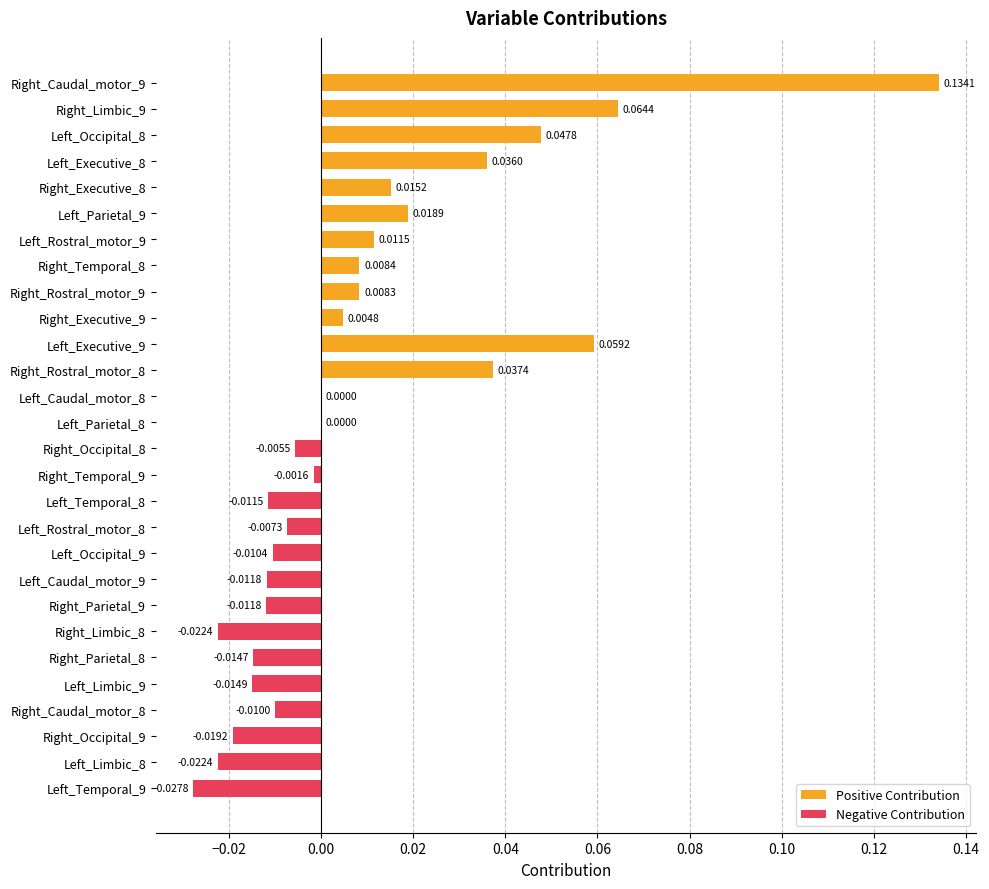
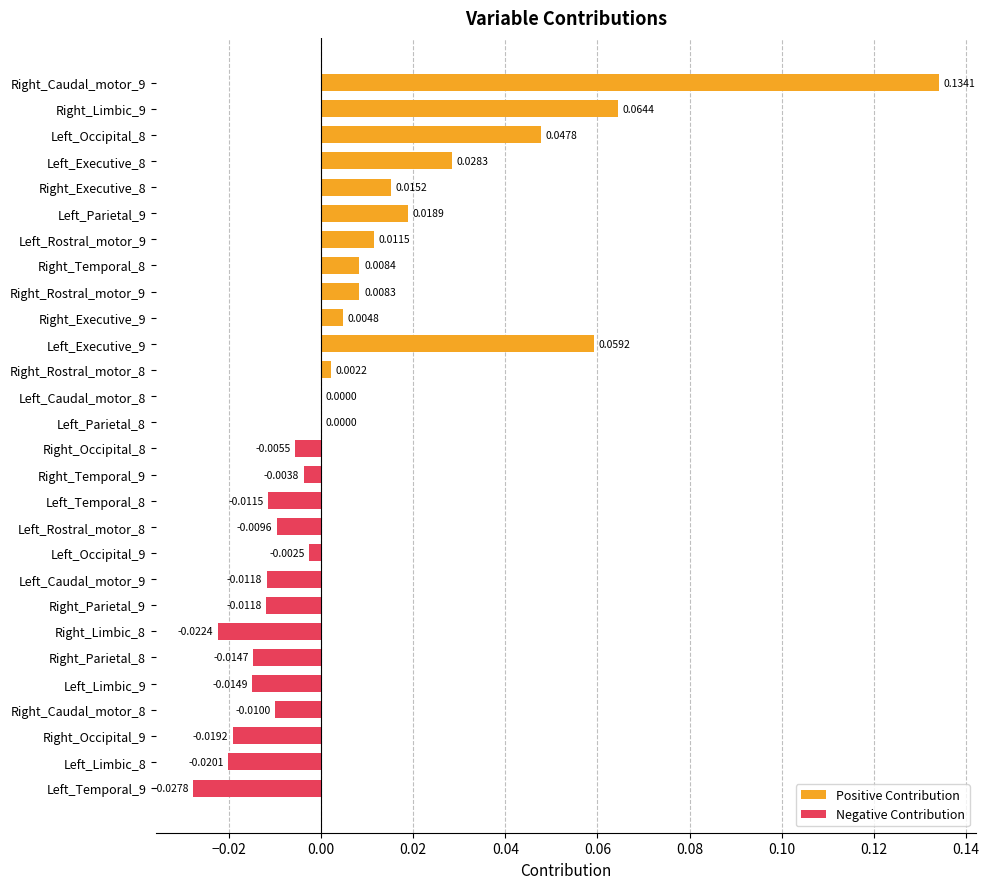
Positive Contribution, Left_Executive_8: 0.0360 -> 0.0283
Positive Contribution, Right_Rostral_motor_8: 0.0374 -> 0.0022
Negative Contribution, Right_Temporal_9: -0.0016 -> -0.0038
Negative Contribution, Left_Rostral_motor_8: -0.0073 -> -0.0096
Negative Contribution, Left_Occipital_9: -0.0104 -> -0.0025
Negative Contribution, Left_Limbic_8: -0.0224 -> -0.0201
